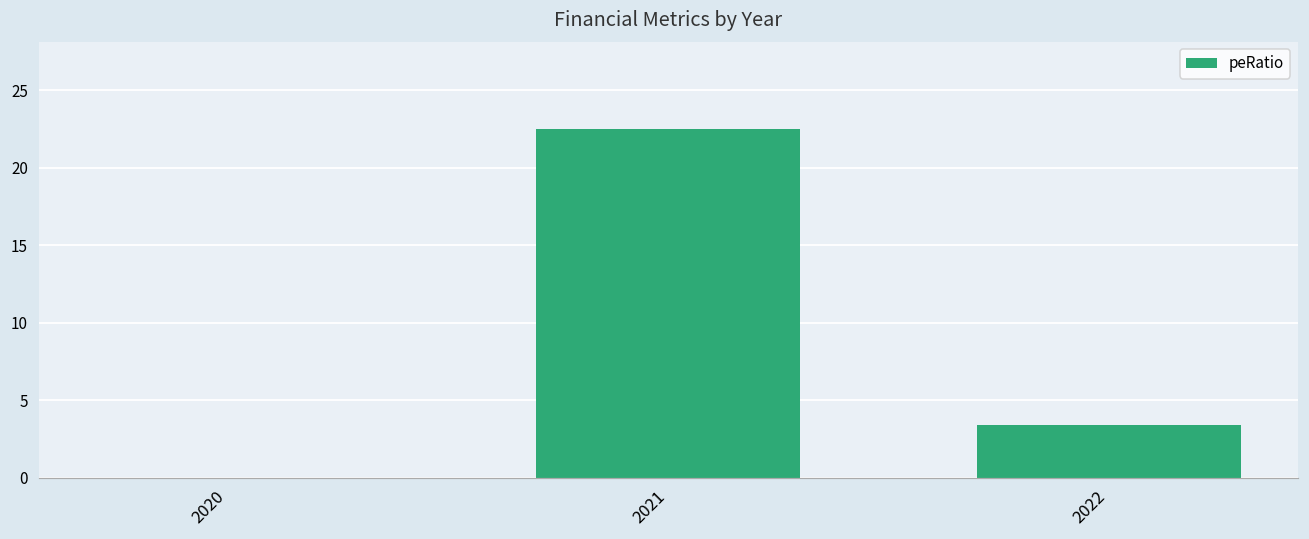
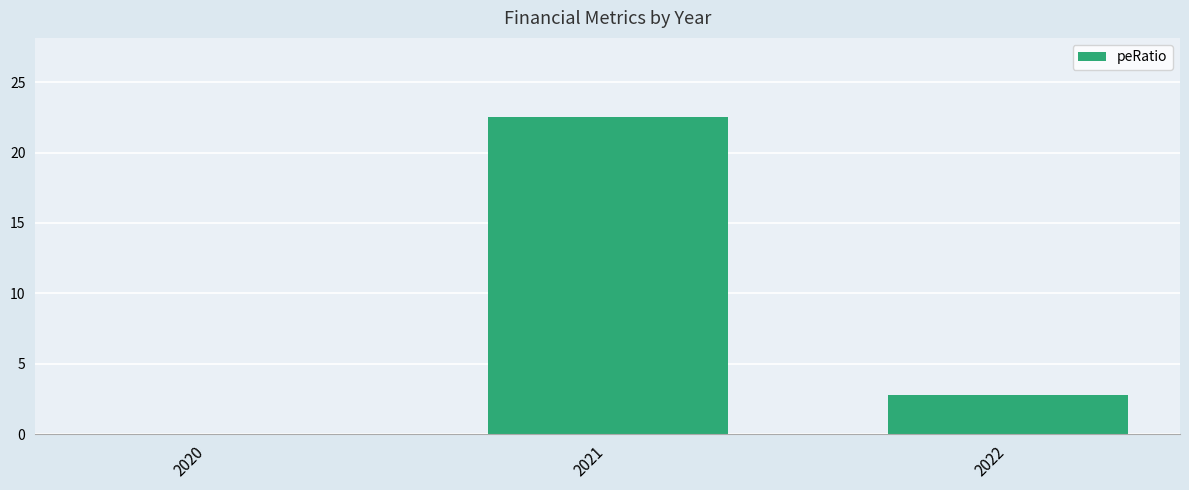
2022: 3.4 -> 2.8
